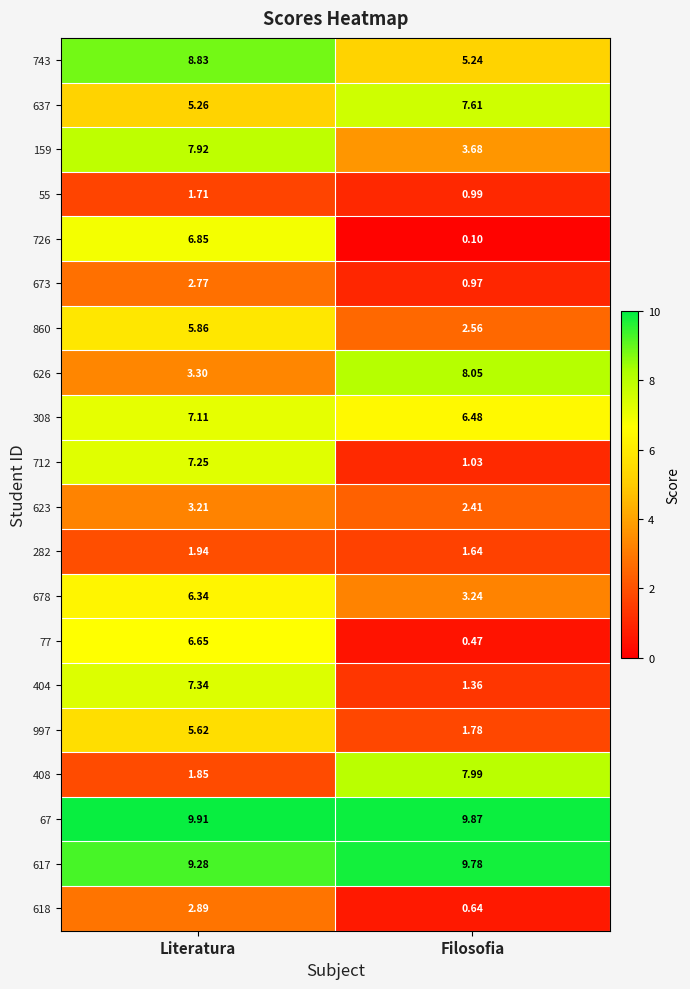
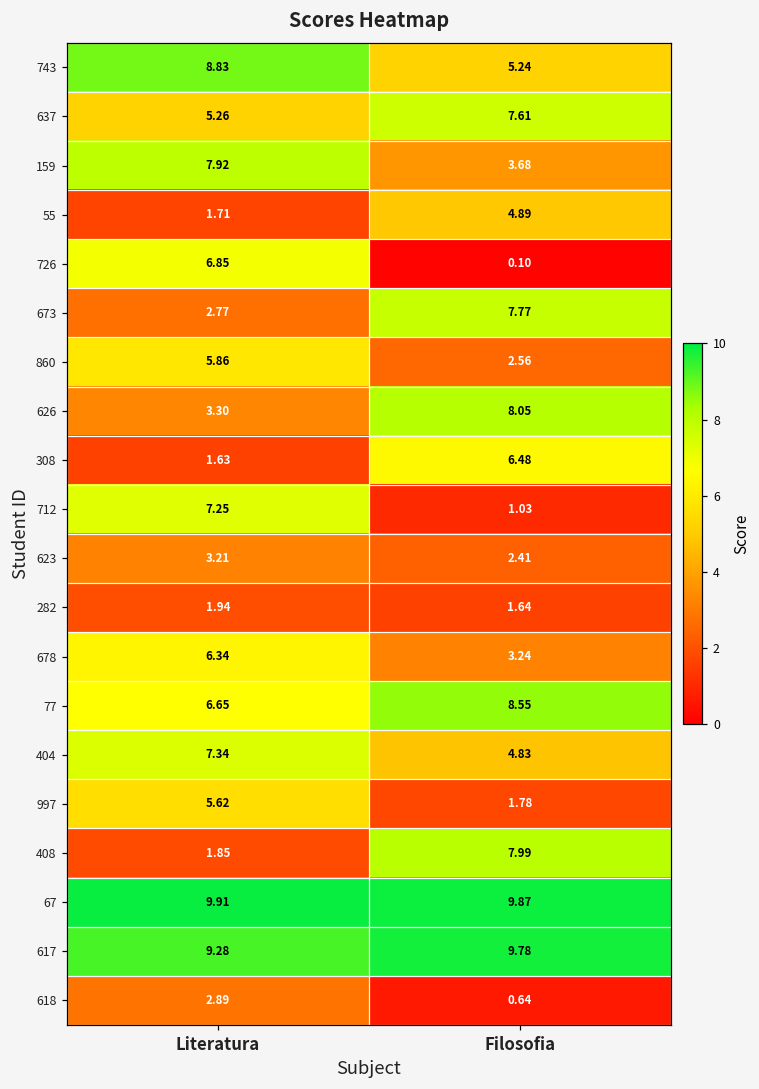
55, Filosofia: 0.99 -> 4.89
673, Filosofia: 0.97 -> 7.77
308, Literatura: 7.11 -> 1.63
77, Filosofia: 0.47 -> 8.55
404, Filosofia: 1.36 -> 4.83
